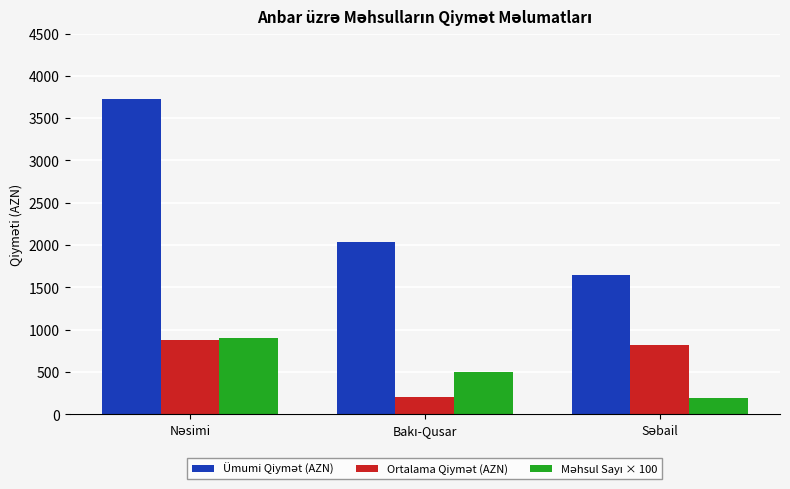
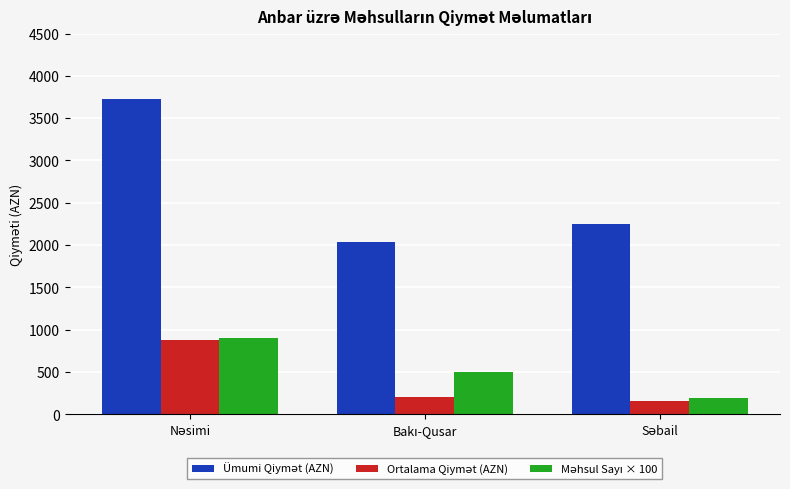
Ümumi Qiymət (AZN), Səbail: 1700 -> 2200
Ortalama Qiymət (AZN), Səbail: 800 -> 200
